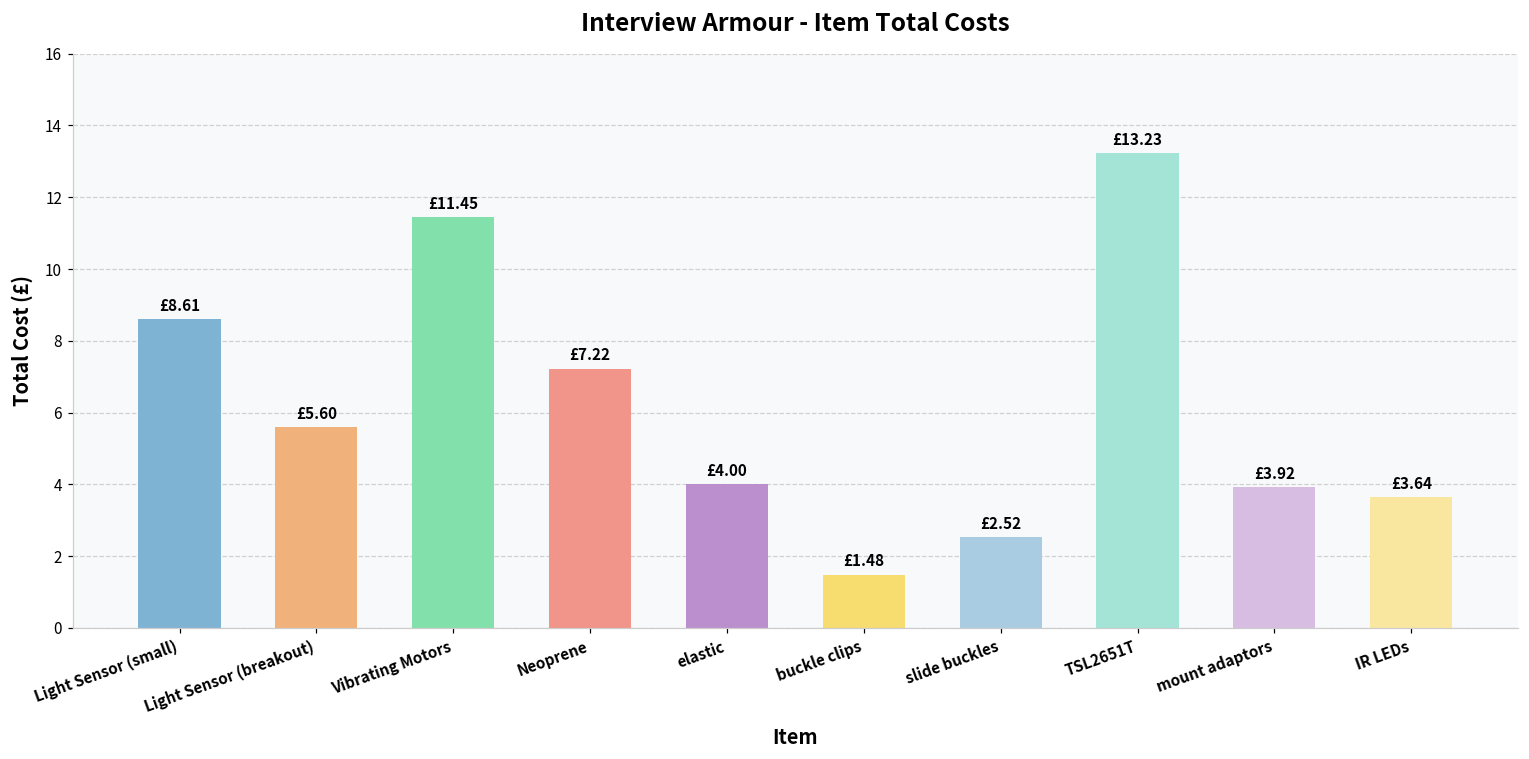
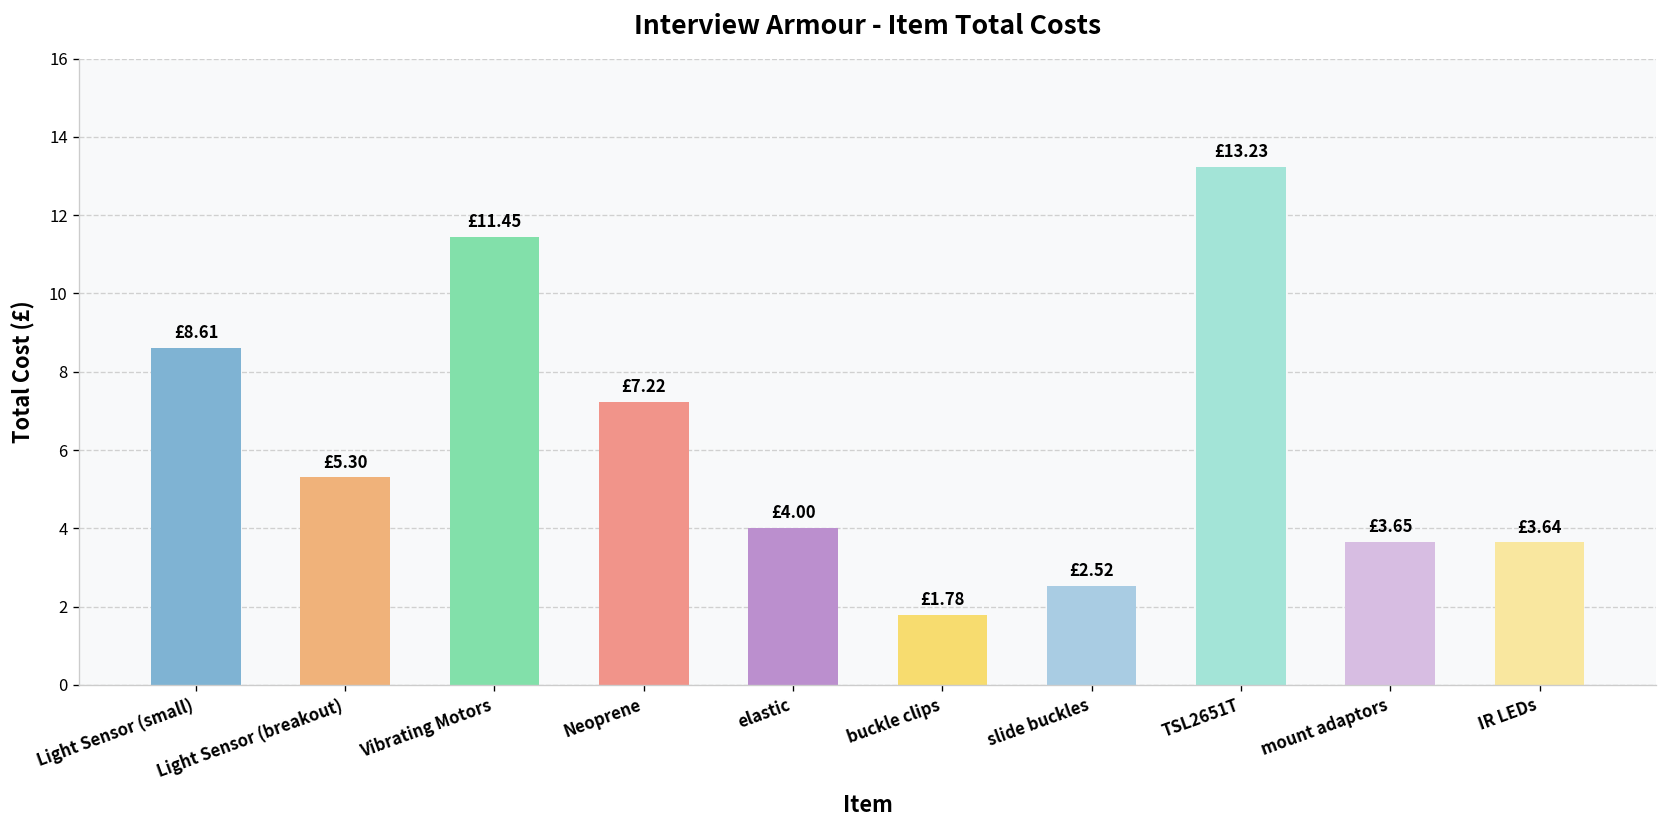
Light Sensor (breakout): £5.60 -> £5.30
buckle clips: £1.48 -> £1.78
mount adaptors: £3.92 -> £3.65
